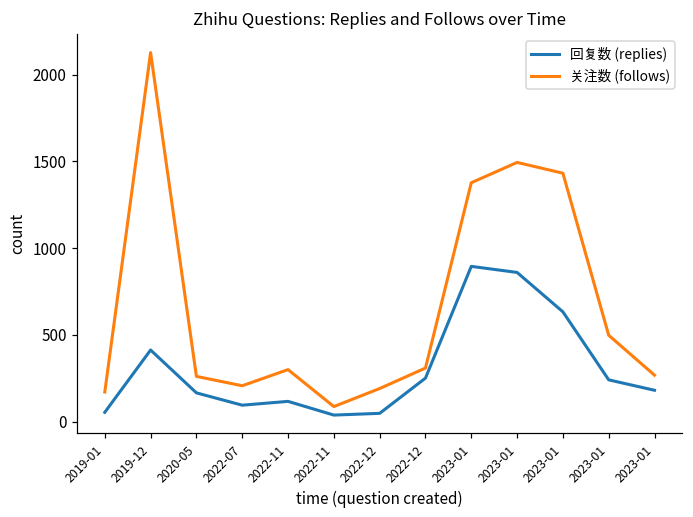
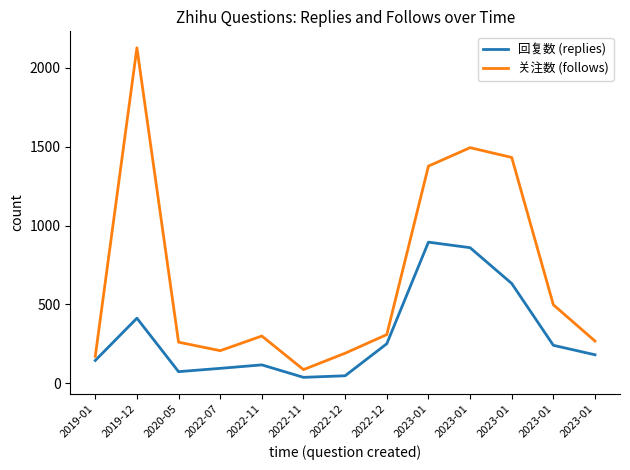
回复数 (replies), 2019-01: 50 -> 150
回复数 (replies), 2020-05: 170 -> 70
